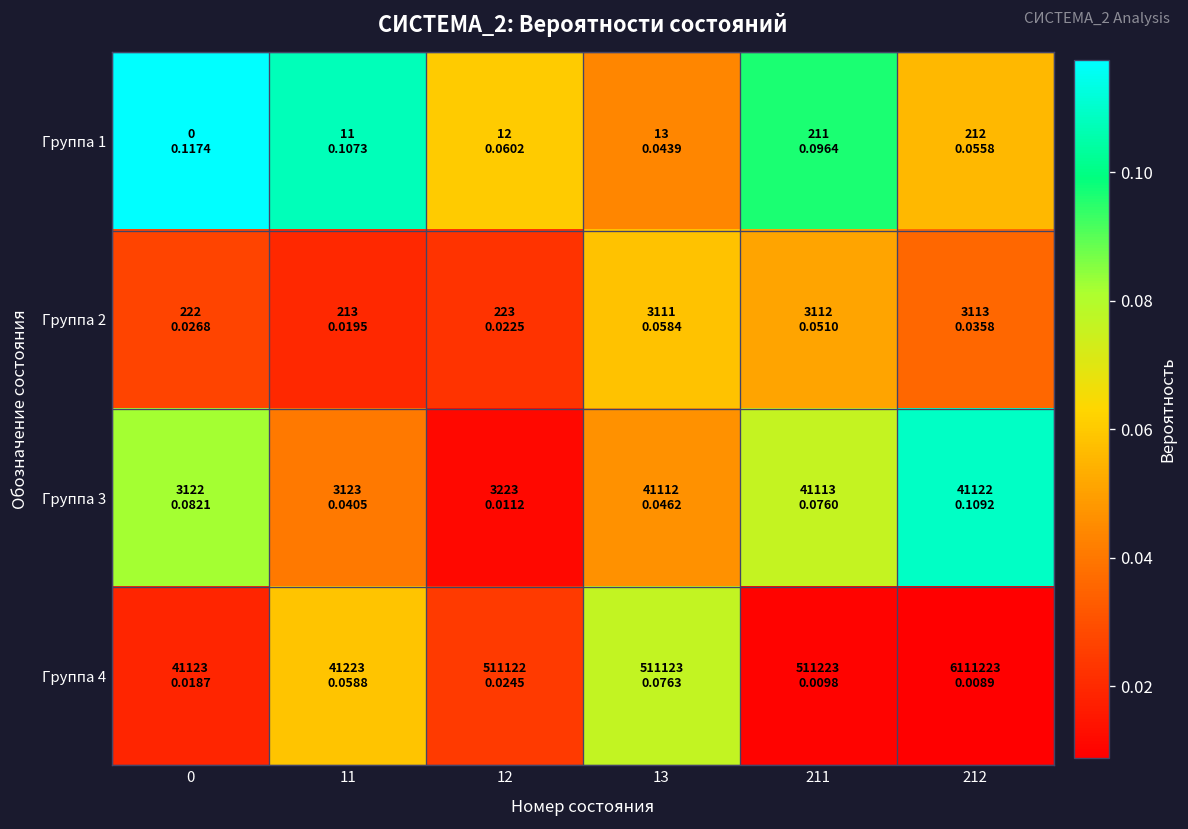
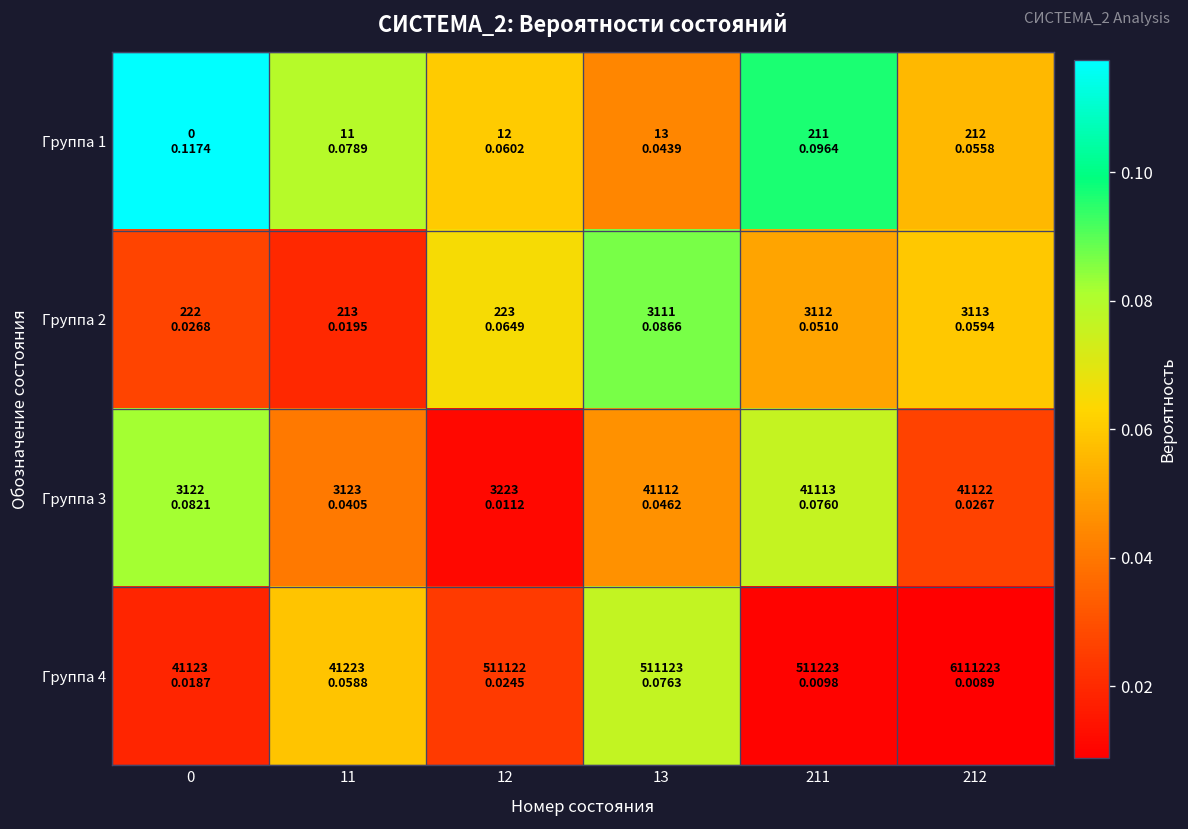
Группа 1, 11: 0.1073 -> 0.0789
Группа 2, 12: 0.0225 -> 0.0649
Группа 2, 13: 0.0584 -> 0.0866
Группа 2, 212: 0.0358 -> 0.0594
Группа 3, 212: 0.1092 -> 0.0267
